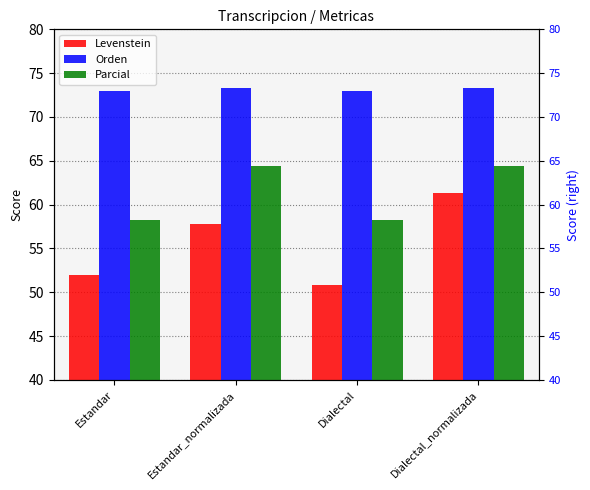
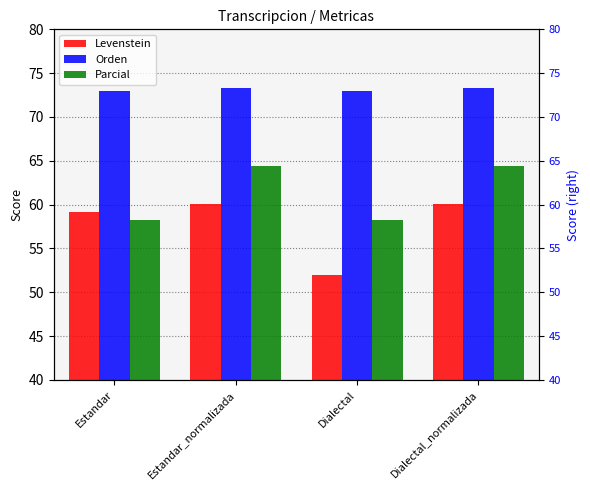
Levenstein, Estandar: 52 -> 59
Levenstein, Estandar_normalizada: 58 -> 60
Levenstein, Dialectal: 51 -> 52
Levenstein, Dialectal_normalizada: 61 -> 60
